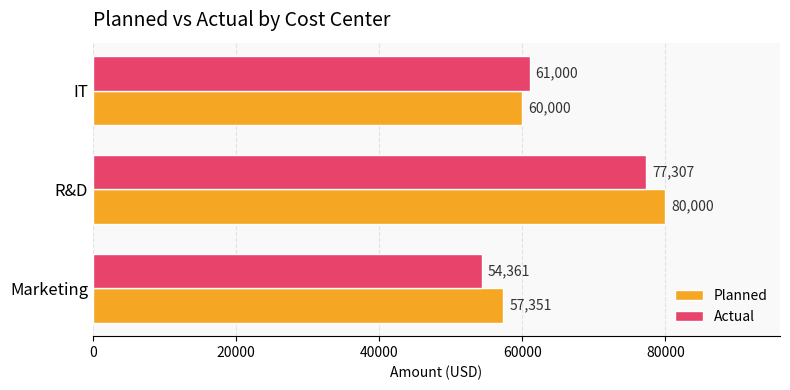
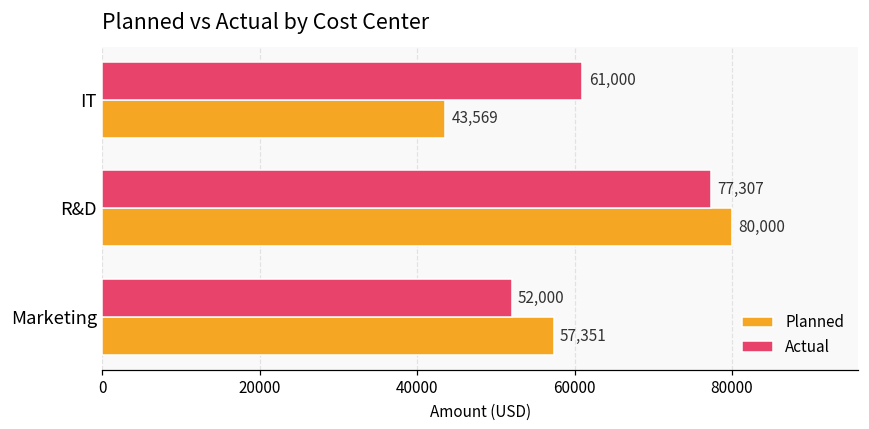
Planned, IT: 60,000 -> 43,569
Actual, Marketing: 54,361 -> 52,000
